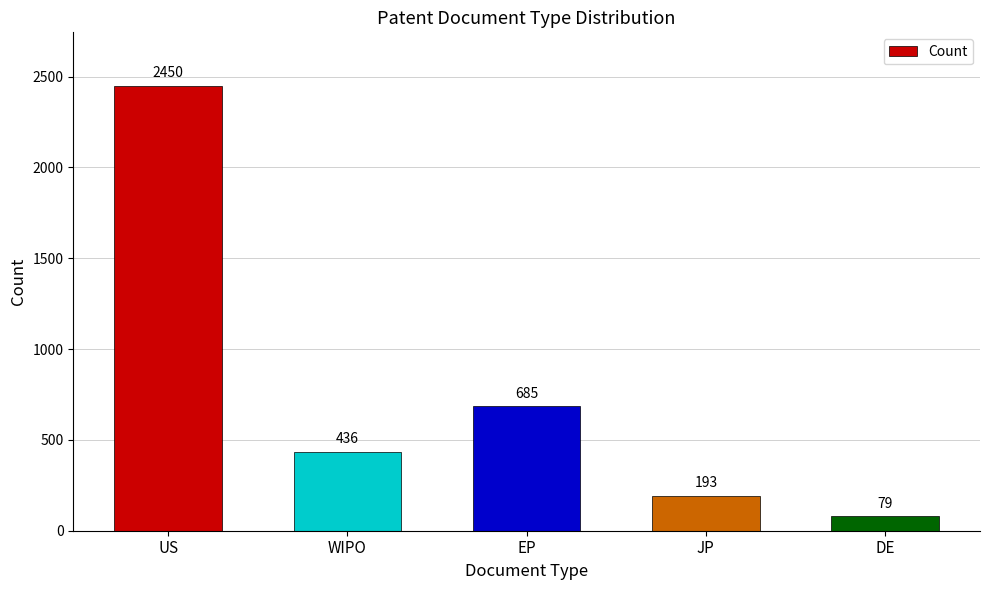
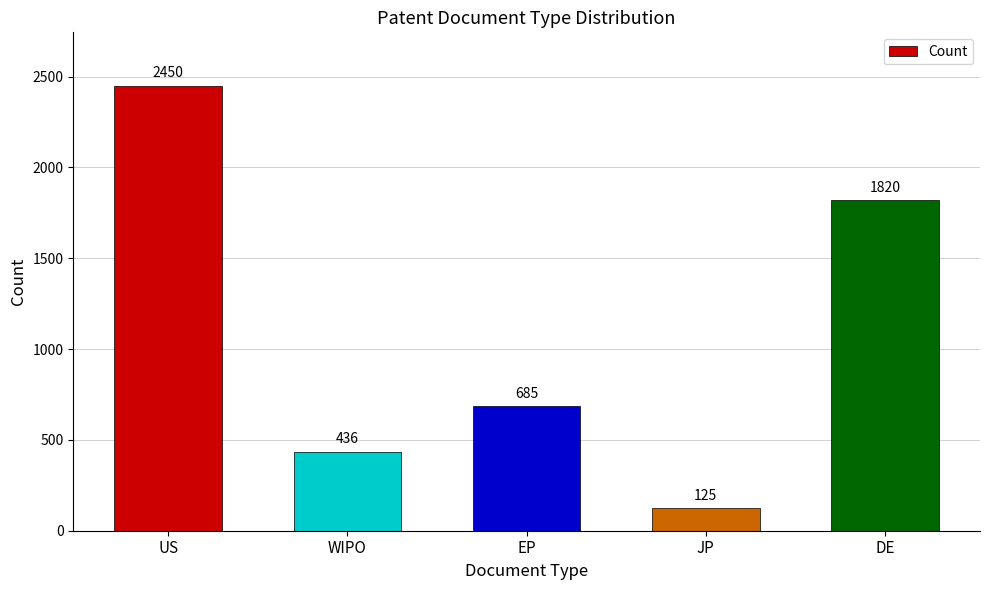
JP: 193 -> 125
DE: 79 -> 1820
